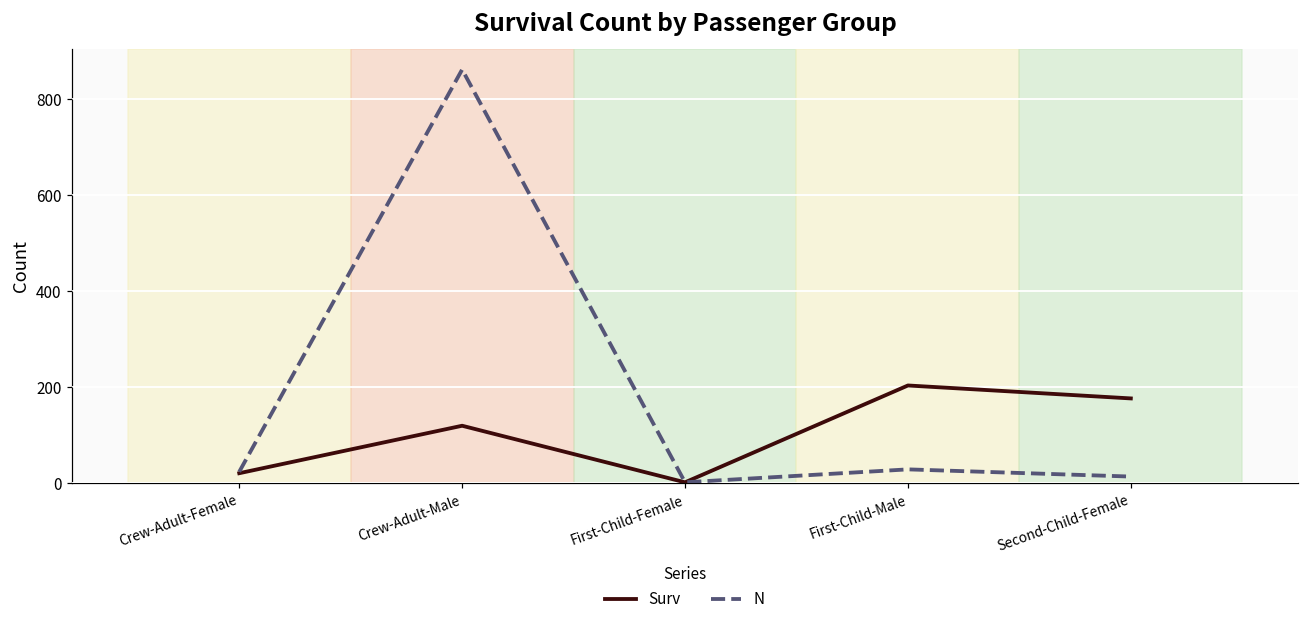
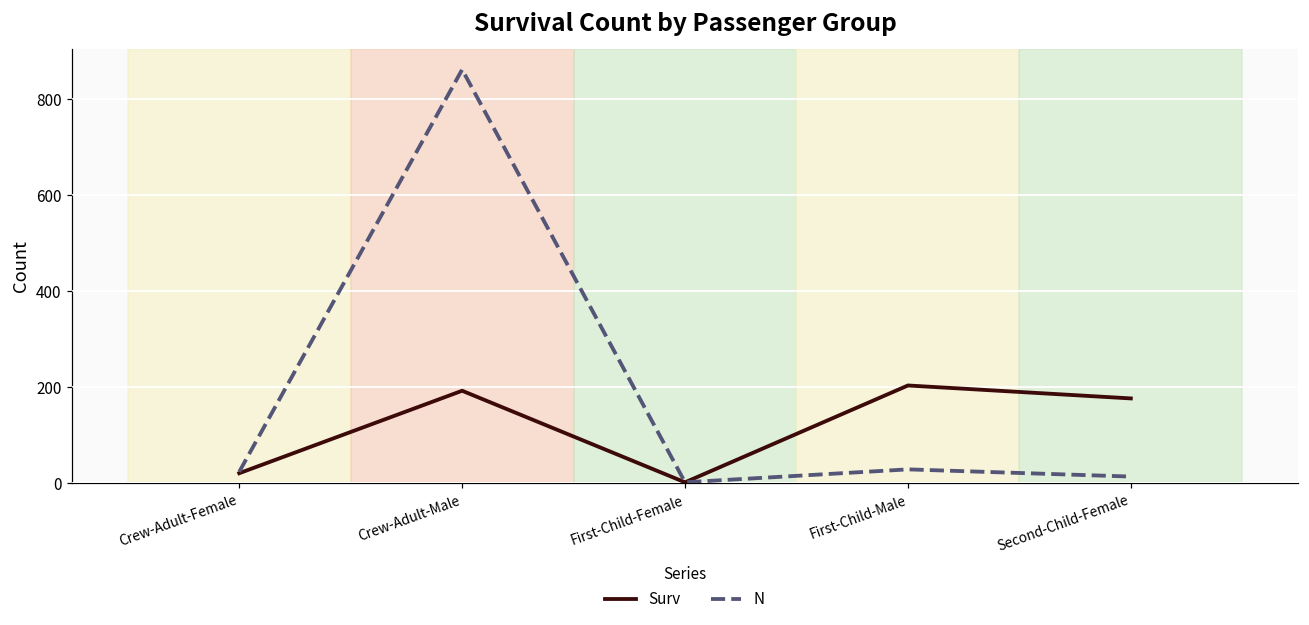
Surv, Crew-Adult-Male: 120 -> 190
